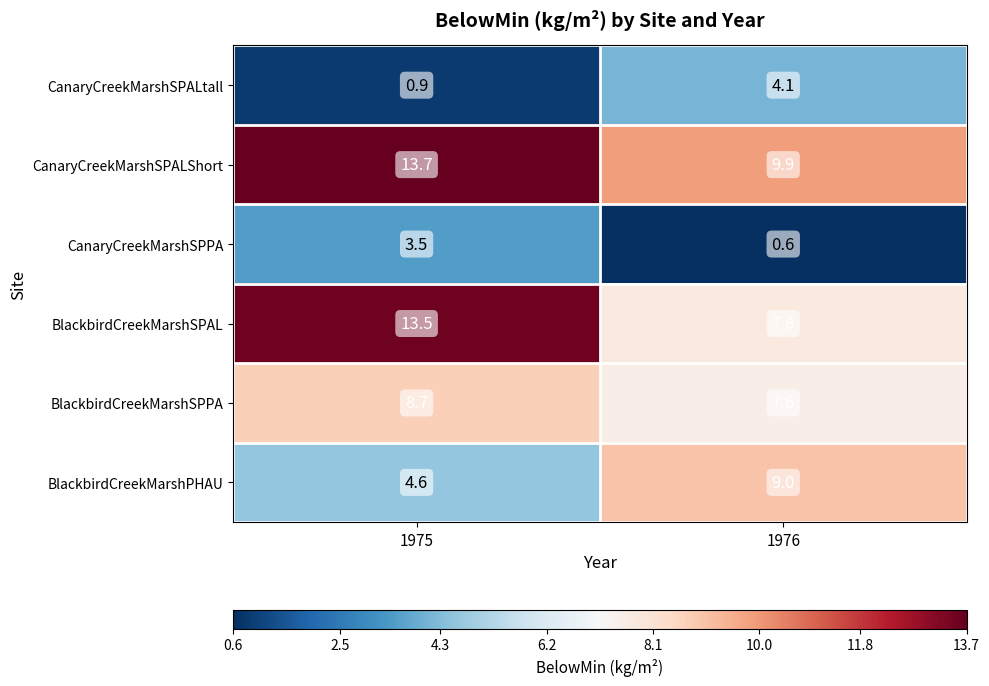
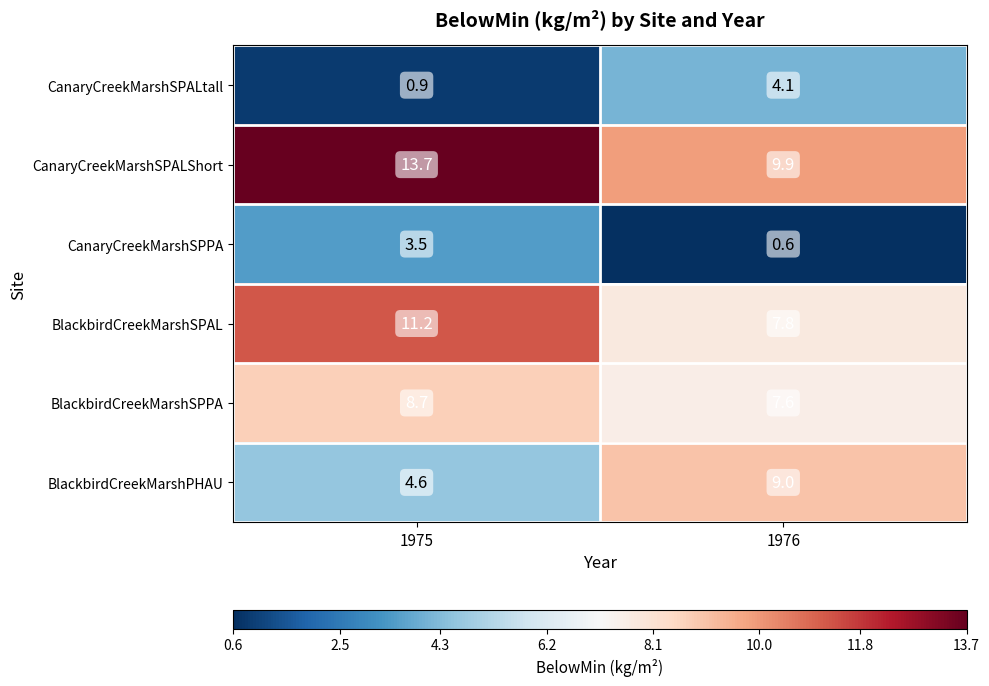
BlackbirdCreekMarshSPAL, 1975: 13.5 -> 11.2
